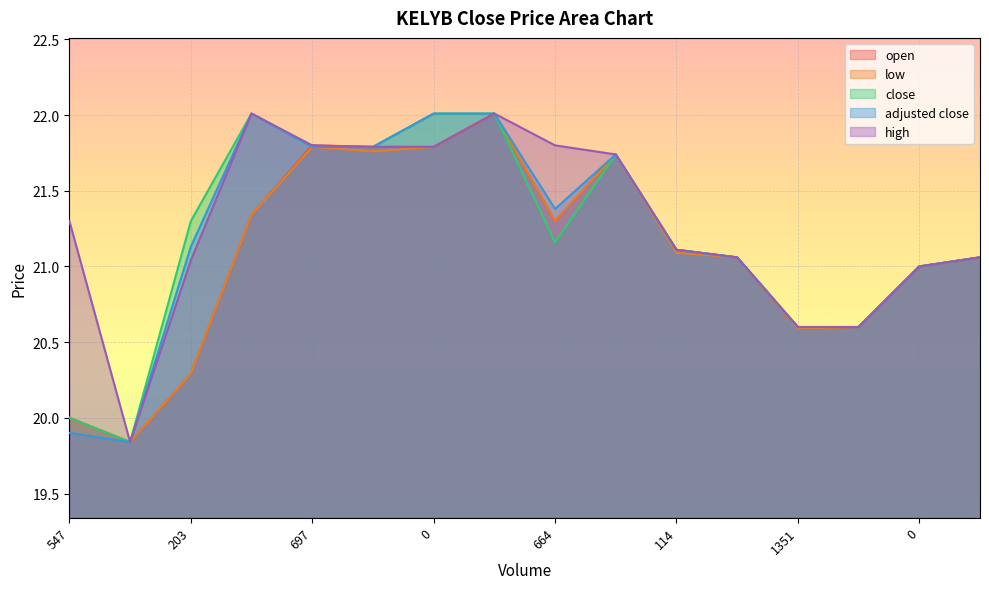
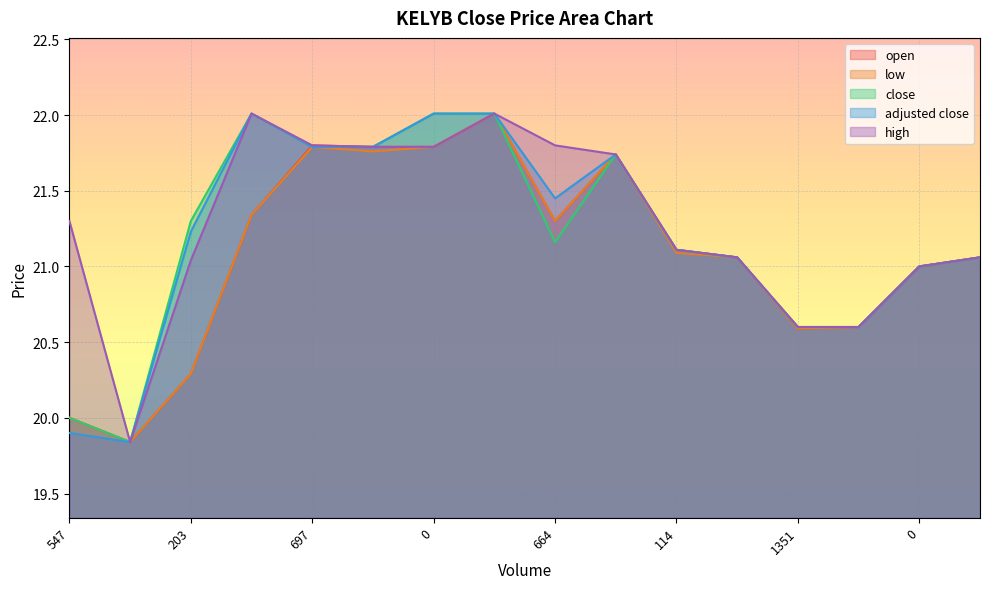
adjusted close, 203: 21.13 -> 21.23
adjusted close, 664: 21.38 -> 21.45
